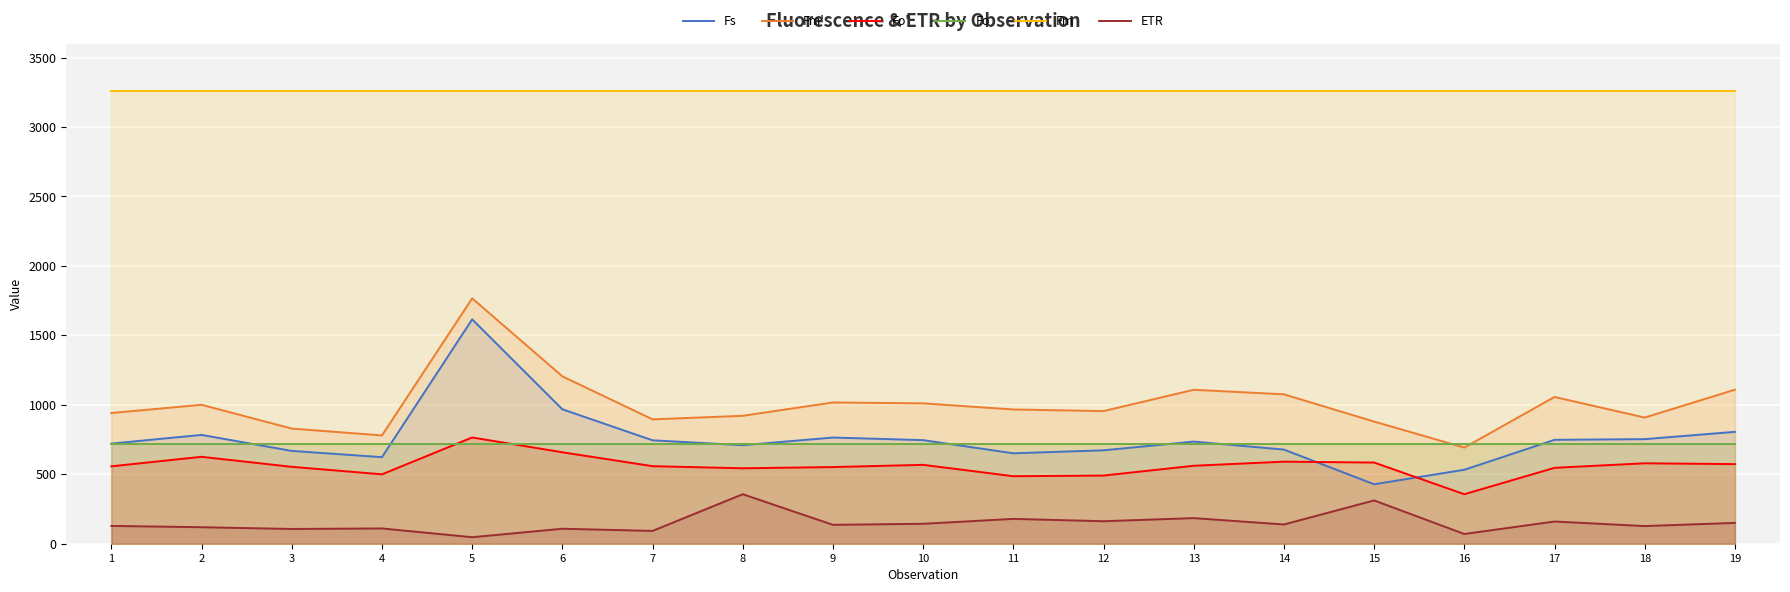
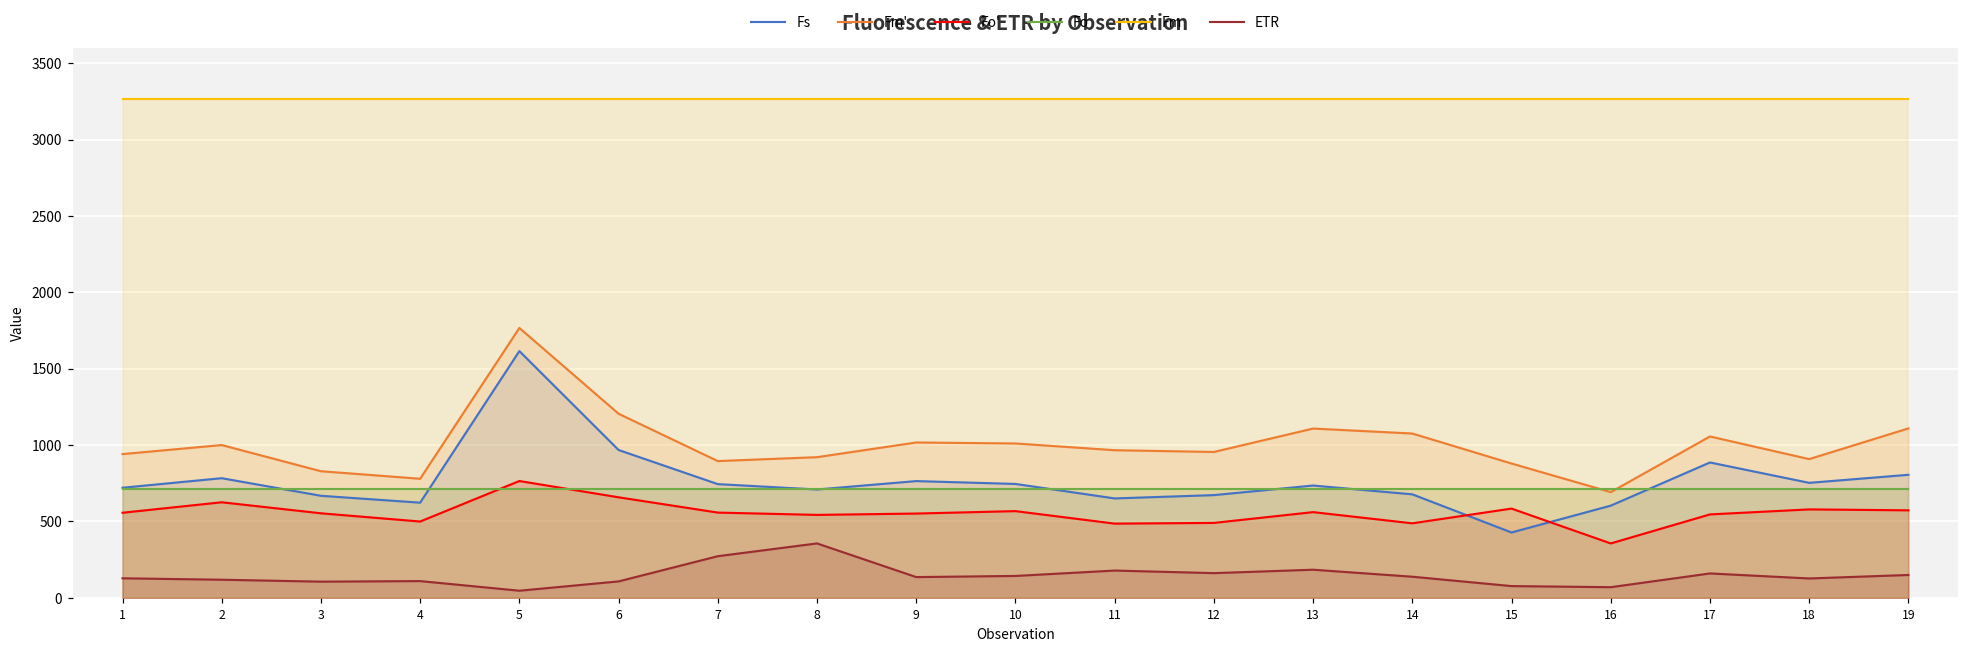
ETR, 7: 90 -> 270
Fo', 14: 590 -> 490
ETR, 15: 310 -> 80
Fs, 16: 530 -> 600
Fs, 17: 750 -> 890
